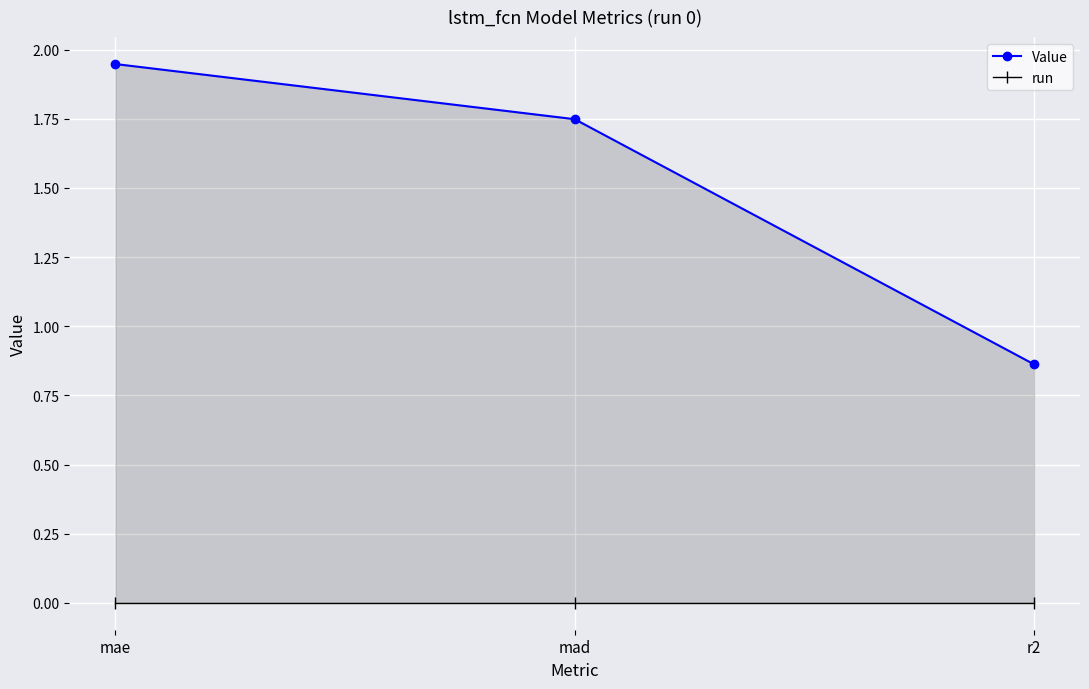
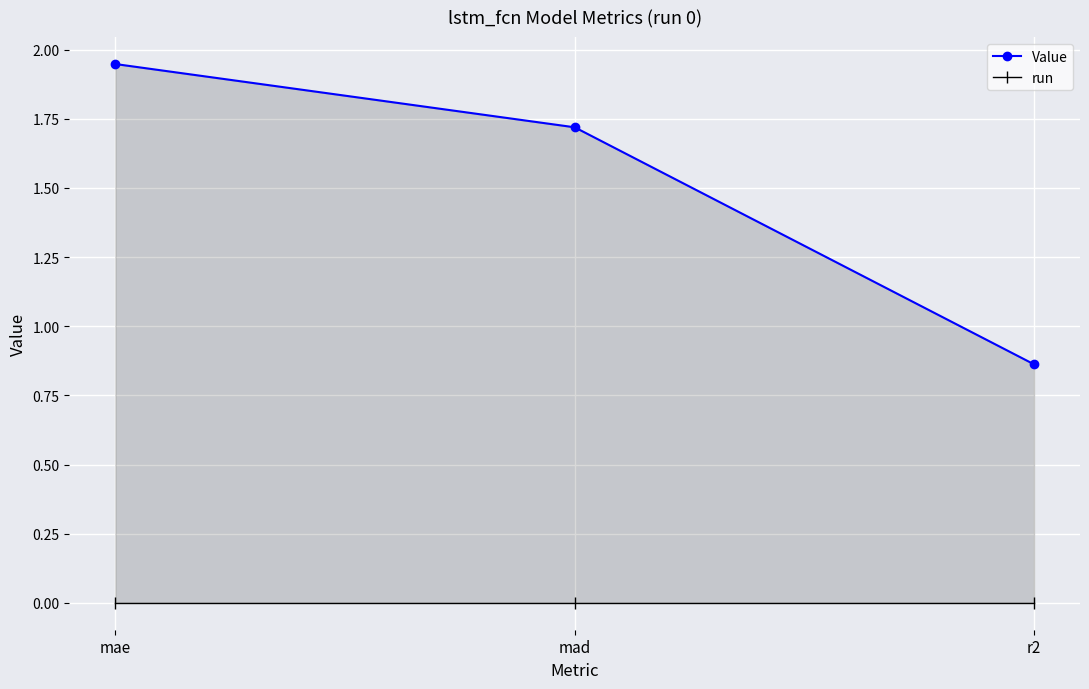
Value, mad: 1.75 -> 1.72
